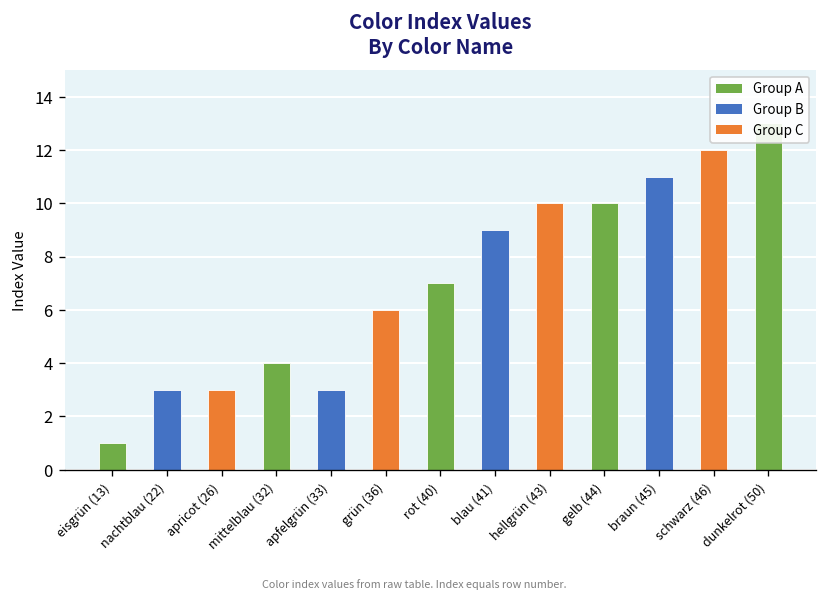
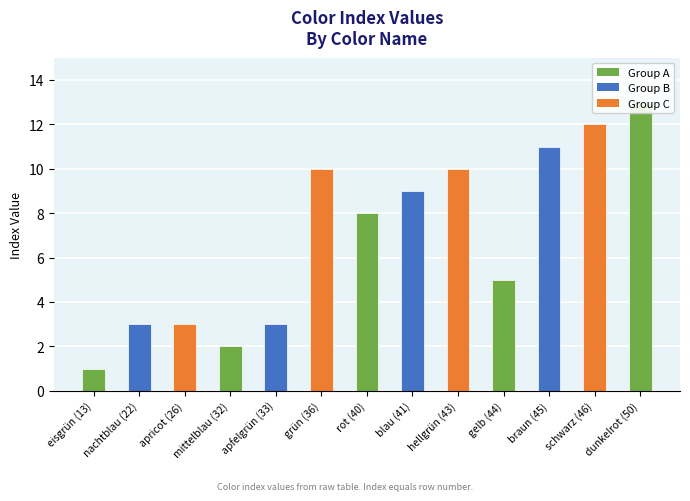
mittelblau (32): 4 -> 2
grün (36): 6 -> 10
rot (40): 7 -> 8
gelb (44): 10 -> 5
